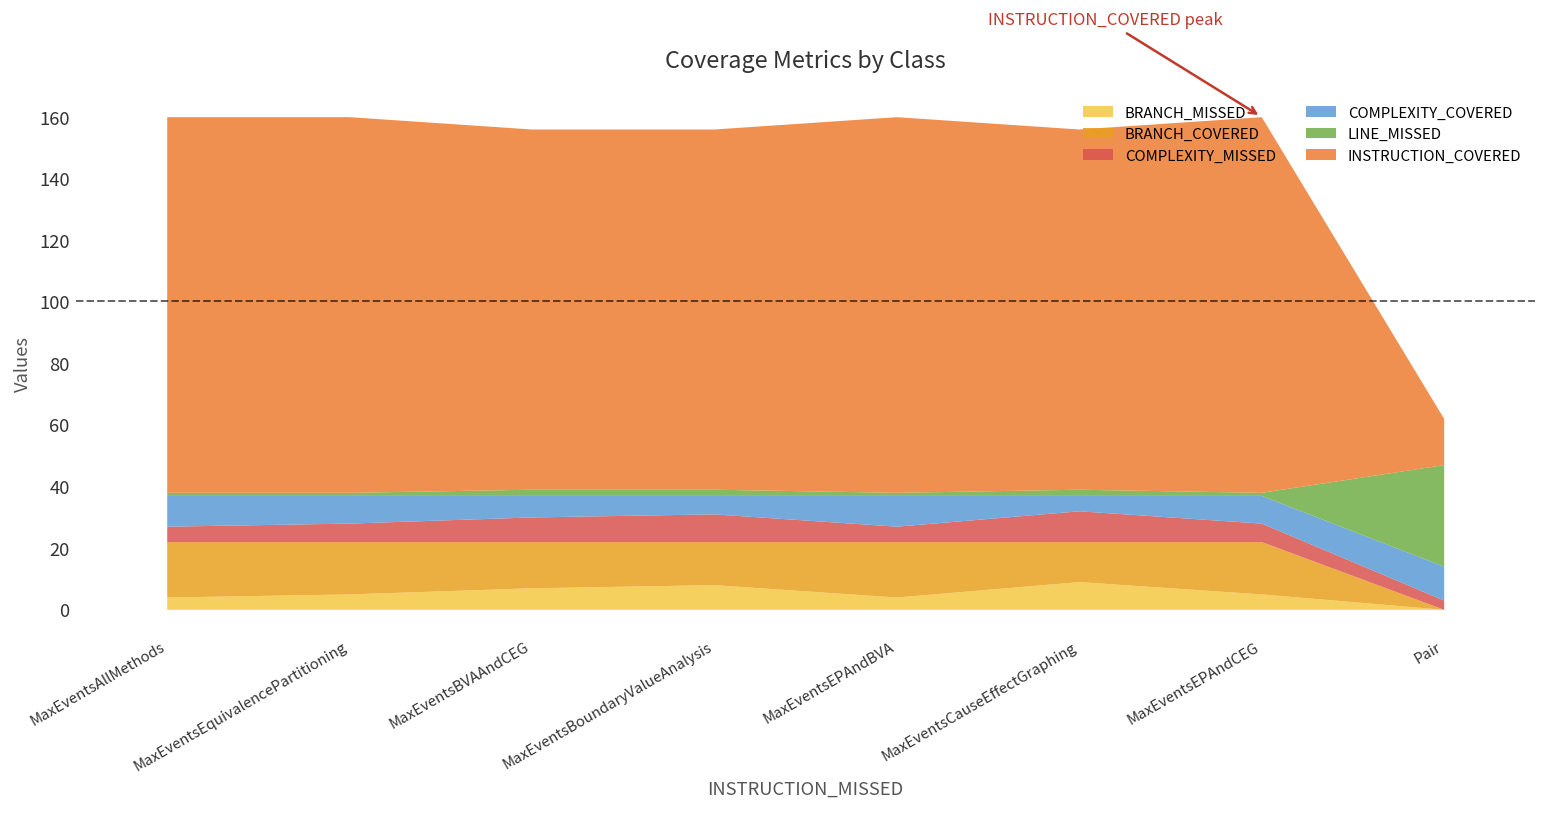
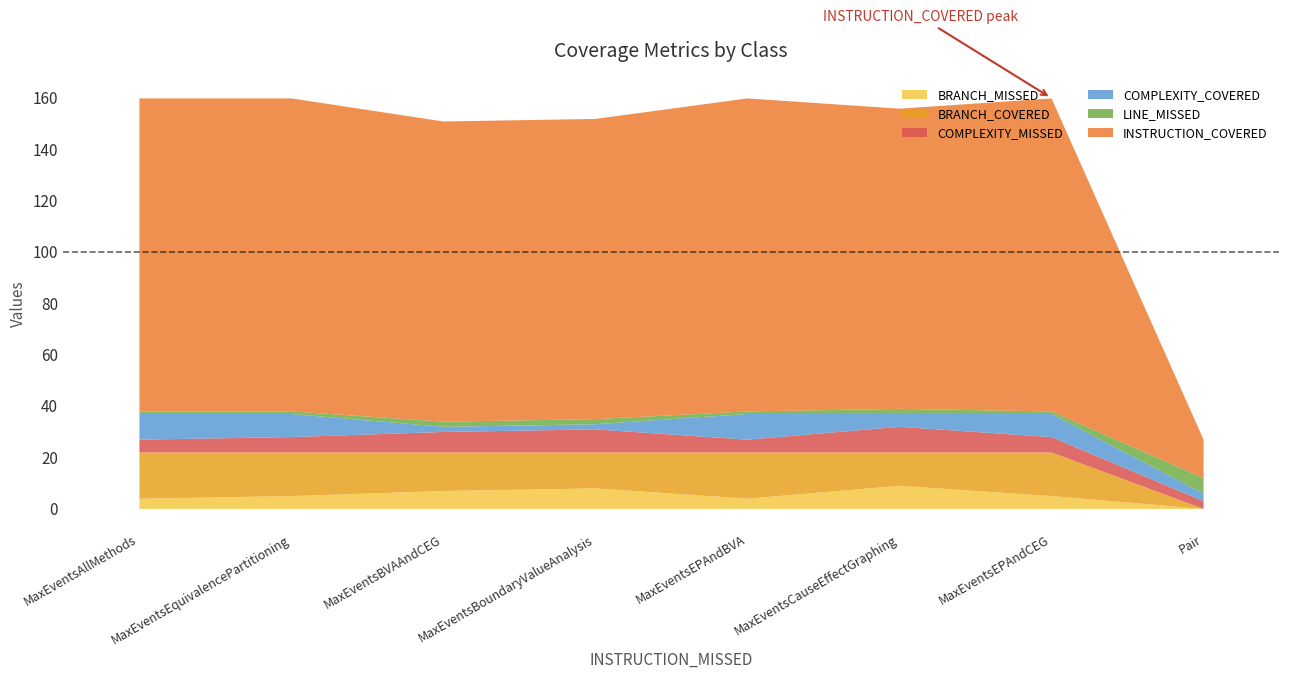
COMPLEXITY_COVERED, MaxEventsBVAAndCEG: 7 -> 2
COMPLEXITY_COVERED, MaxEventsBoundaryValueAnalysis: 6 -> 2
COMPLEXITY_COVERED, Pair: 11 -> 3
LINE_MISSED, Pair: 33 -> 6
